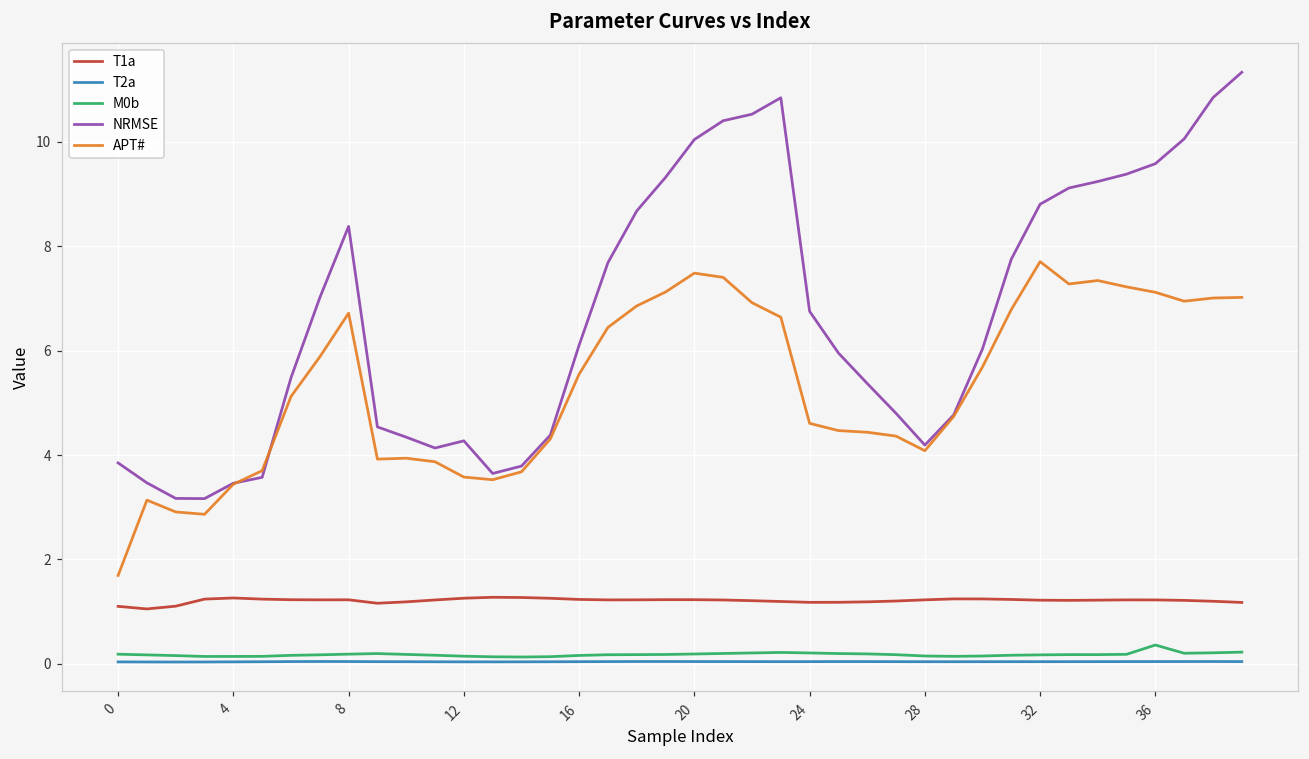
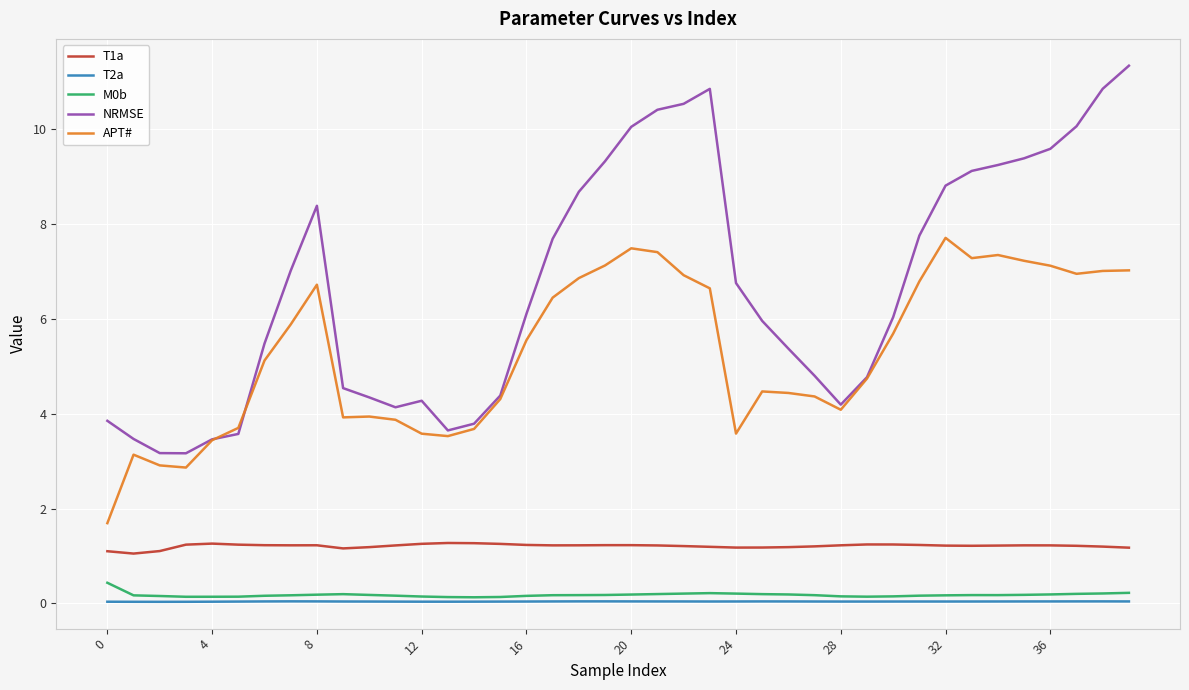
M0b, 0: 0.2 -> 0.4
APT#, 24: 4.6 -> 3.6
M0b, 36: 0.4 -> 0.2
